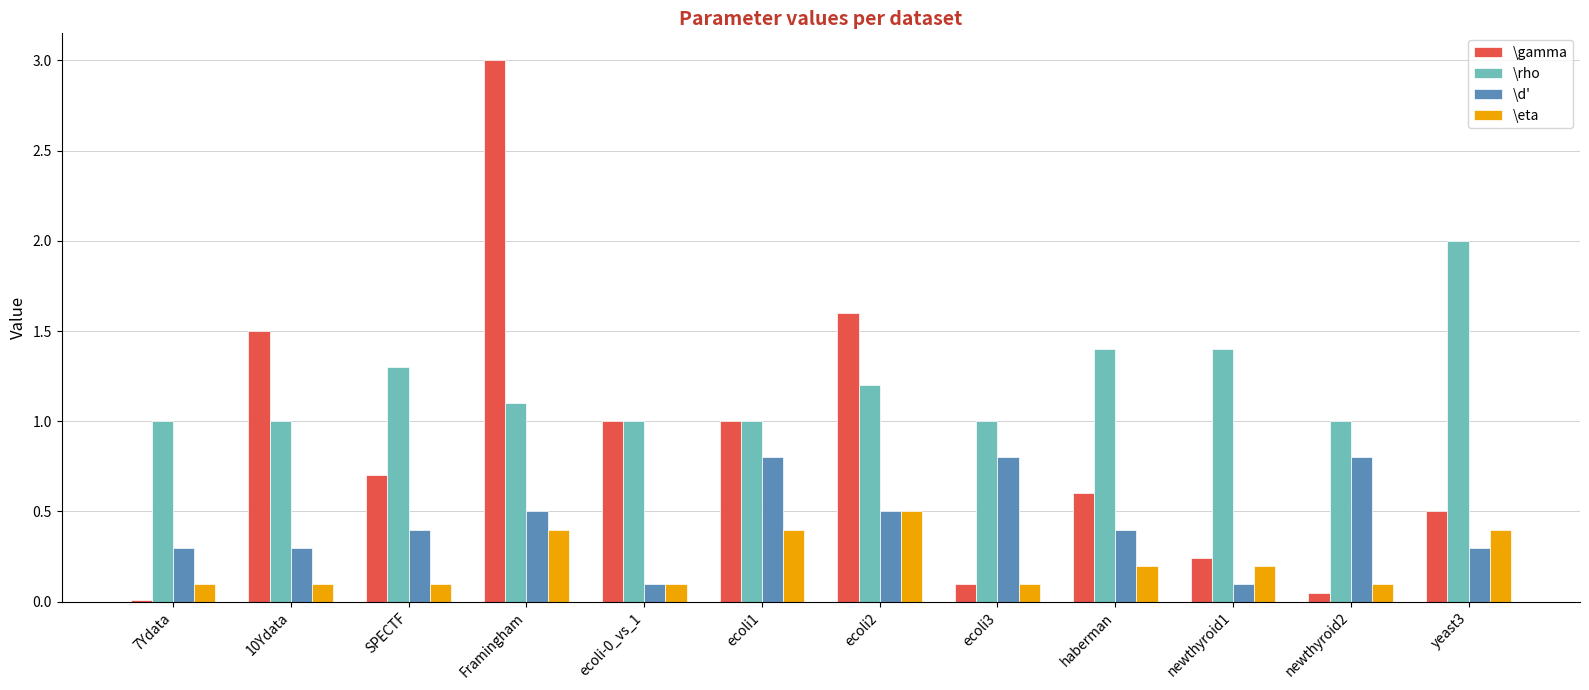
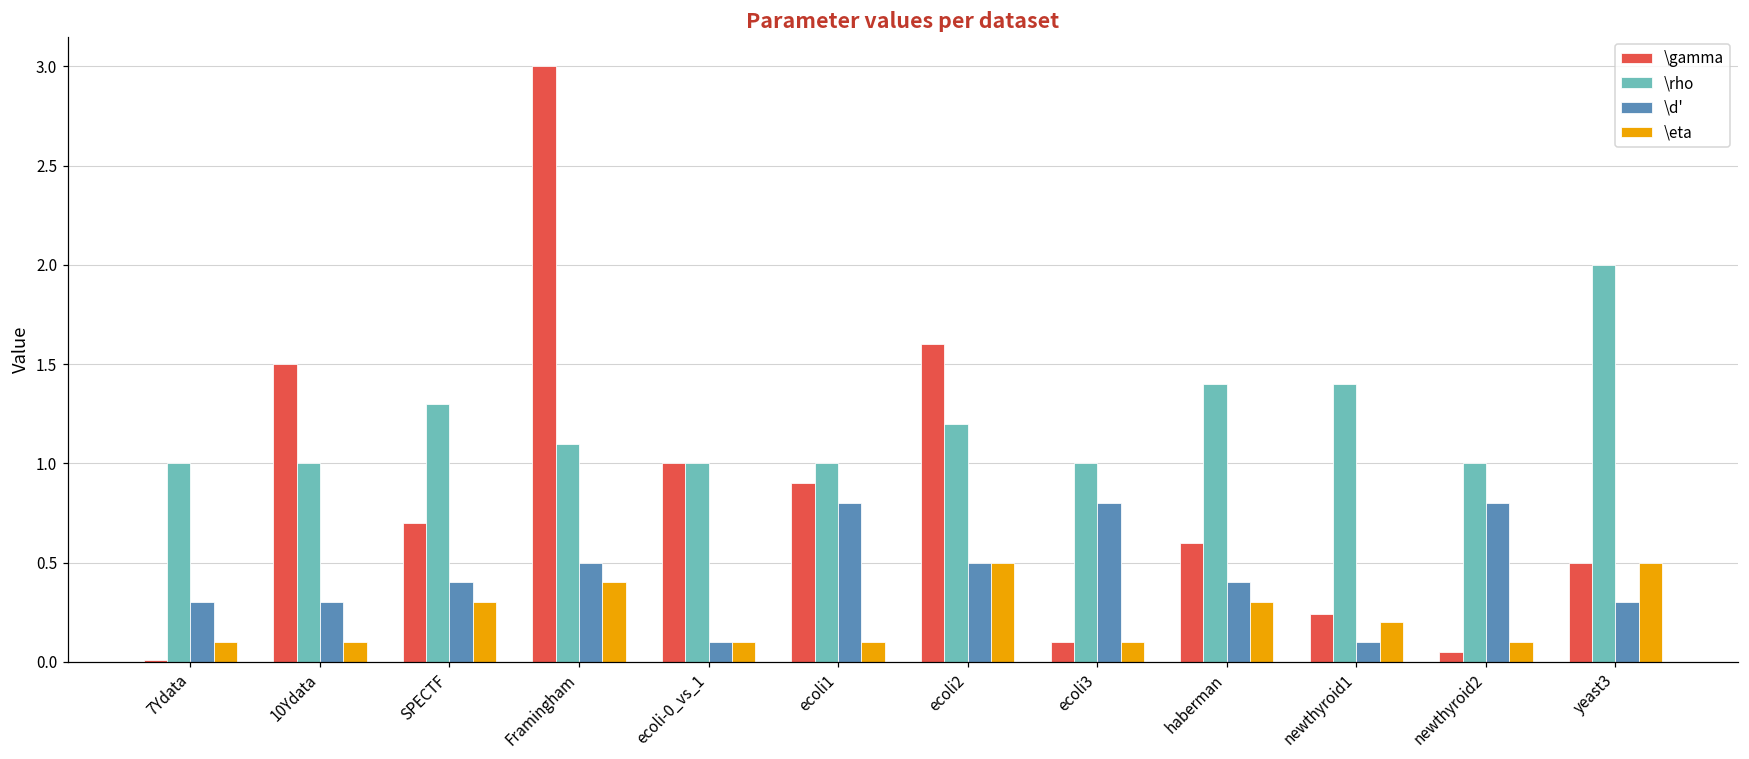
\eta, SPECTF: 0.1 -> 0.3
\gamma, ecoli1: 1.0 -> 0.9
\eta, ecoli1: 0.4 -> 0.1
\eta, haberman: 0.2 -> 0.3
\eta, yeast3: 0.4 -> 0.5
